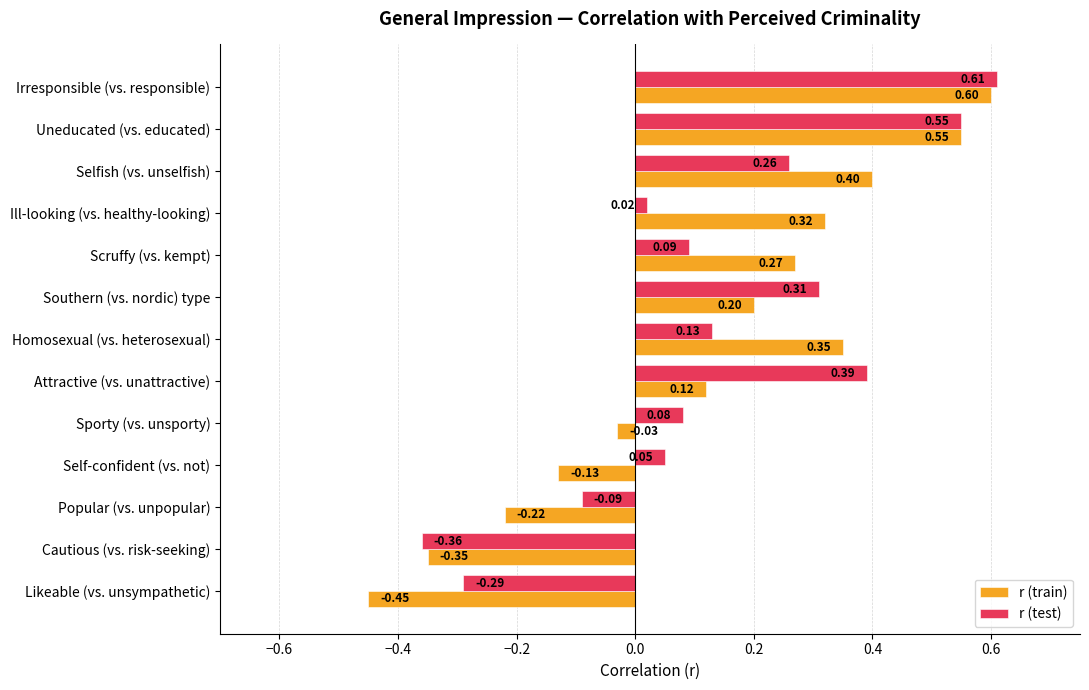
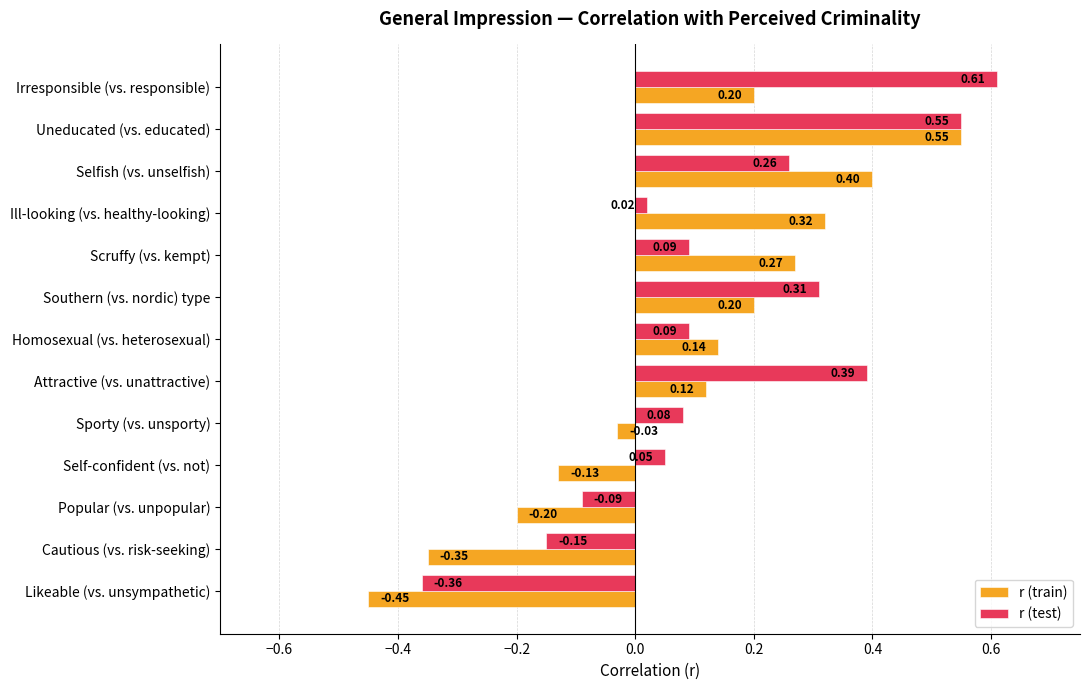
r (train), Irresponsible (vs. responsible): 0.60 -> 0.20
r (test), Homosexual (vs. heterosexual): 0.13 -> 0.09
r (train), Homosexual (vs. heterosexual): 0.35 -> 0.14
r (train), Popular (vs. unpopular): -0.22 -> -0.20
r (test), Cautious (vs. risk-seeking): -0.36 -> -0.15
r (test), Likeable (vs. unsympathetic): -0.29 -> -0.36
